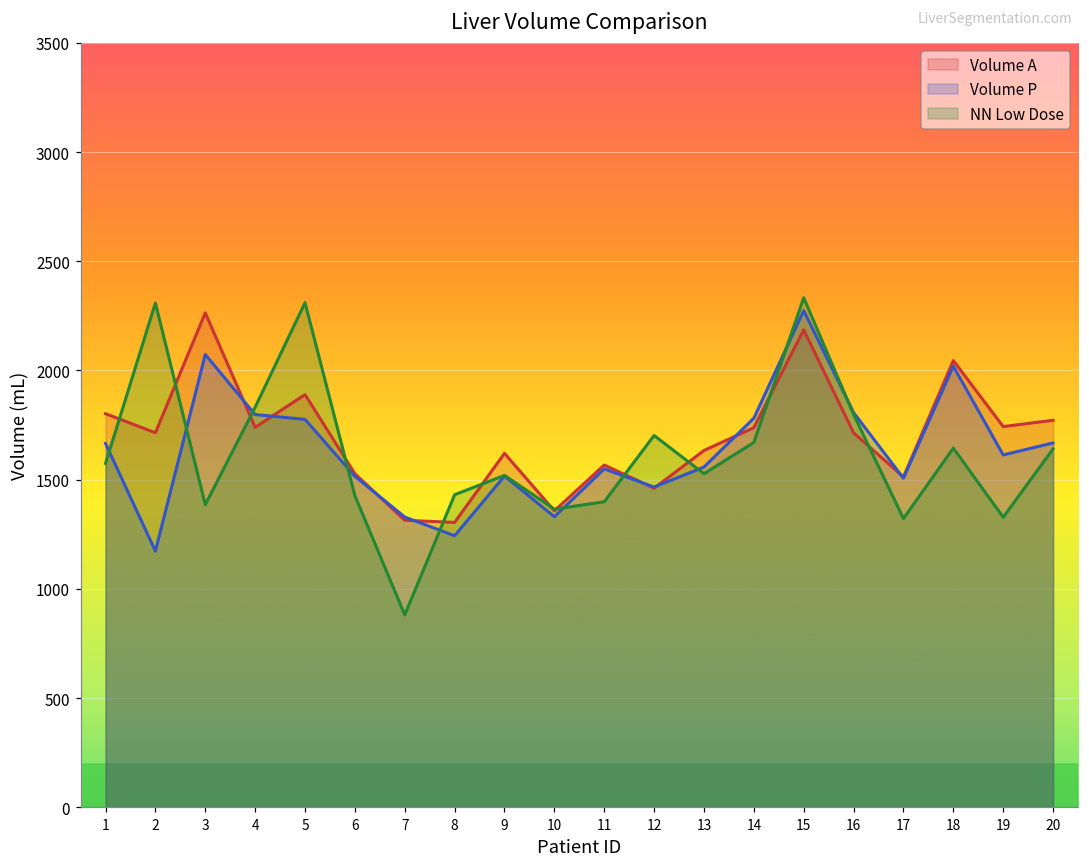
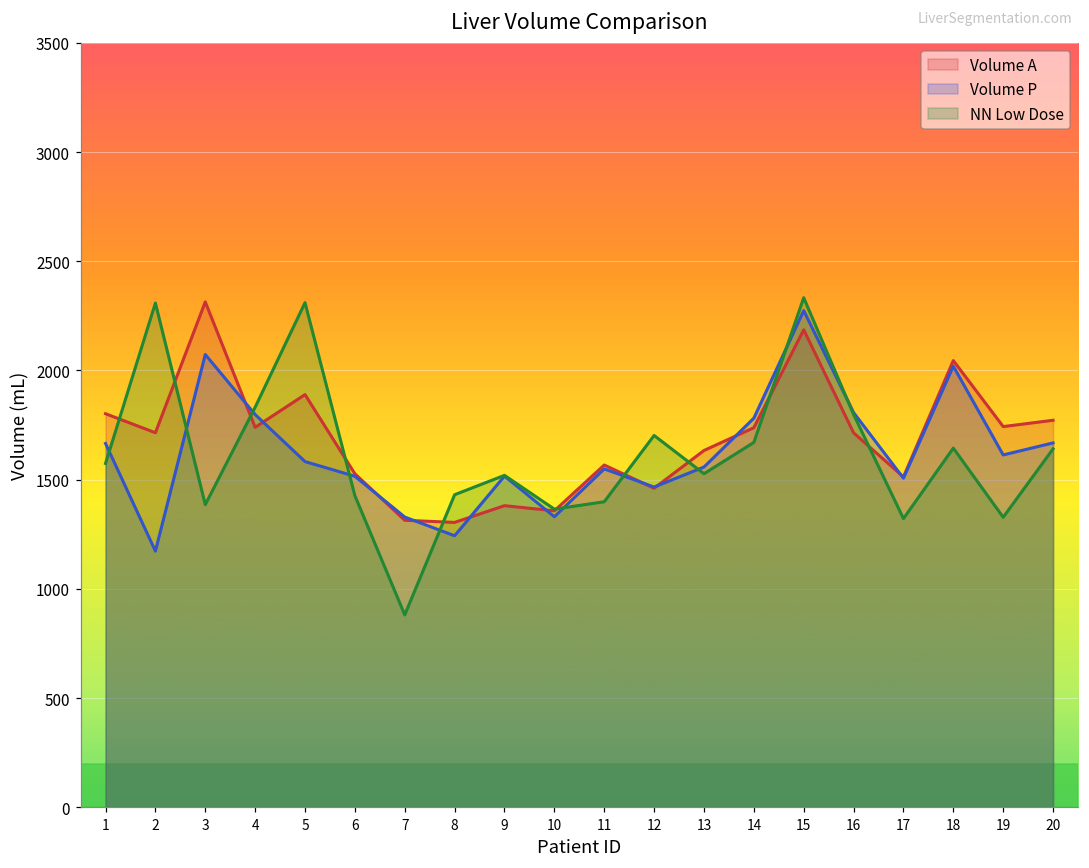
Volume A, 3: 2260 -> 2310
Volume P, 5: 1780 -> 1580
Volume A, 9: 1620 -> 1380
